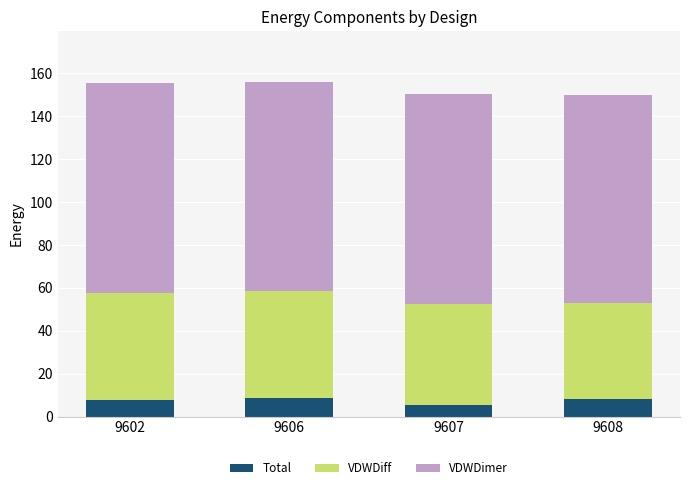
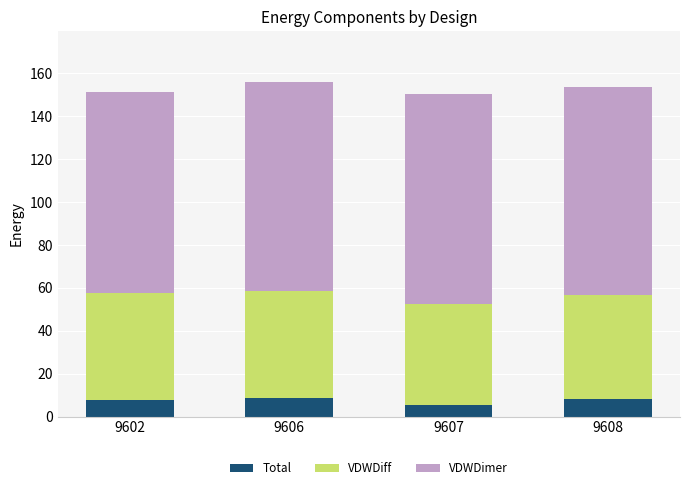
VDWDimer, 9602: 98 -> 93
VDWDiff, 9608: 45 -> 49
